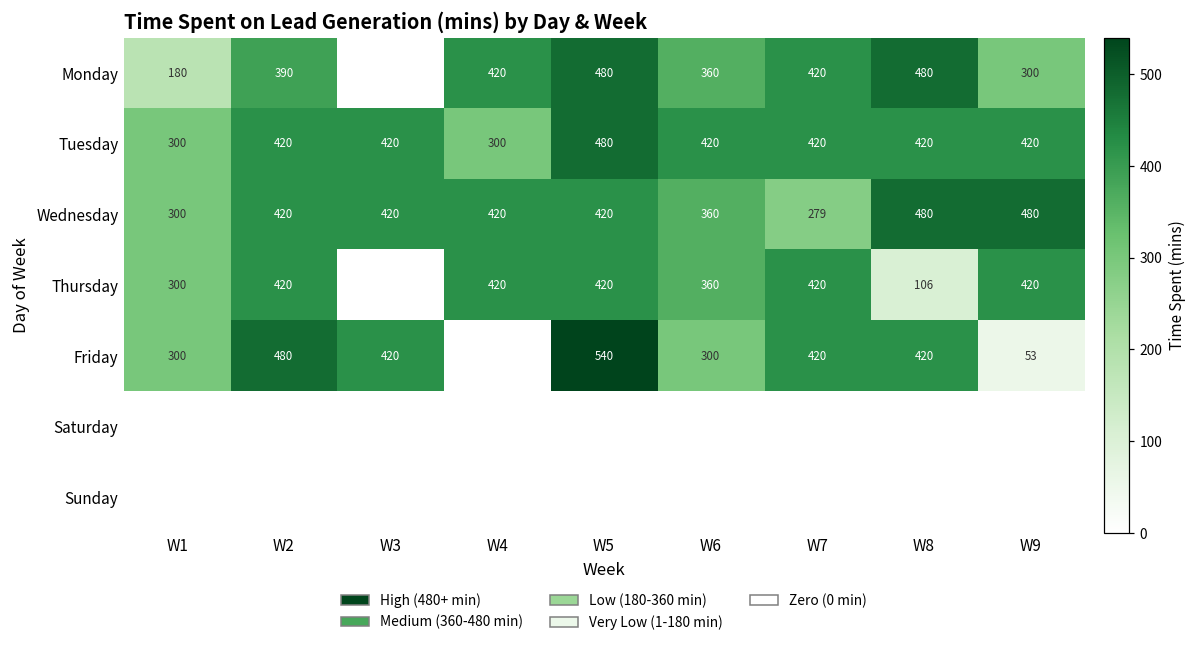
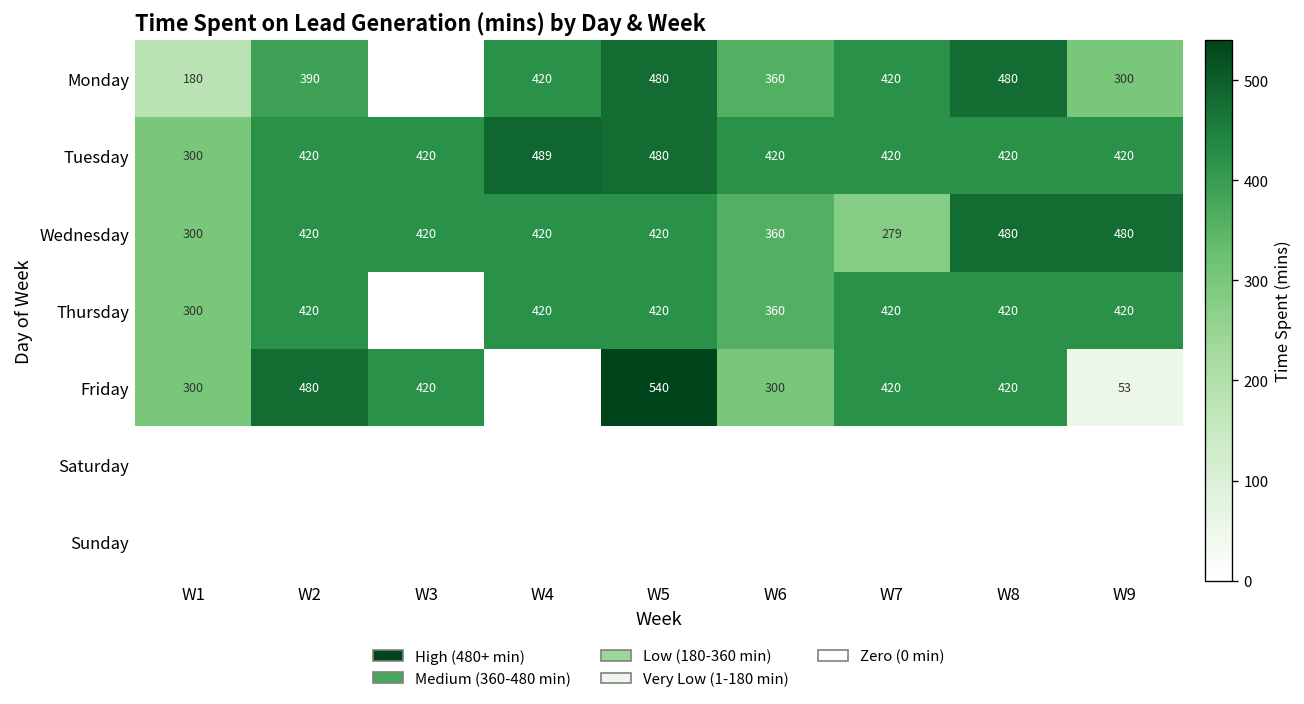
Tuesday, W4: 300 -> 489
Thursday, W8: 106 -> 420
